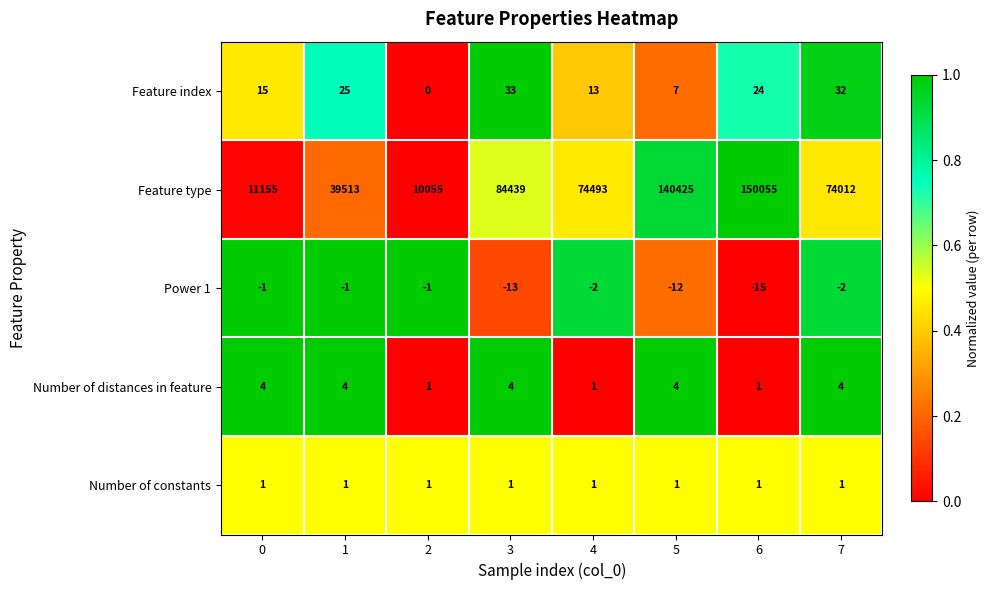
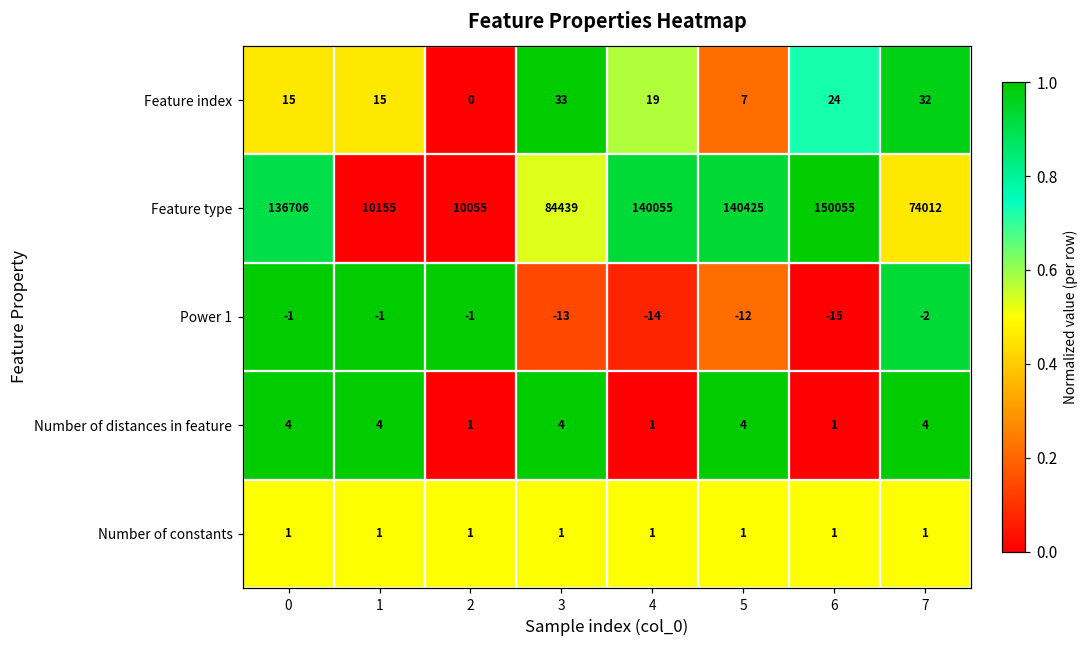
Feature index, 1: 25 -> 15
Feature index, 4: 13 -> 19
Feature type, 0: 11155 -> 136706
Feature type, 1: 39513 -> 10155
Feature type, 4: 74493 -> 140055
Power 1, 4: -2 -> -14
